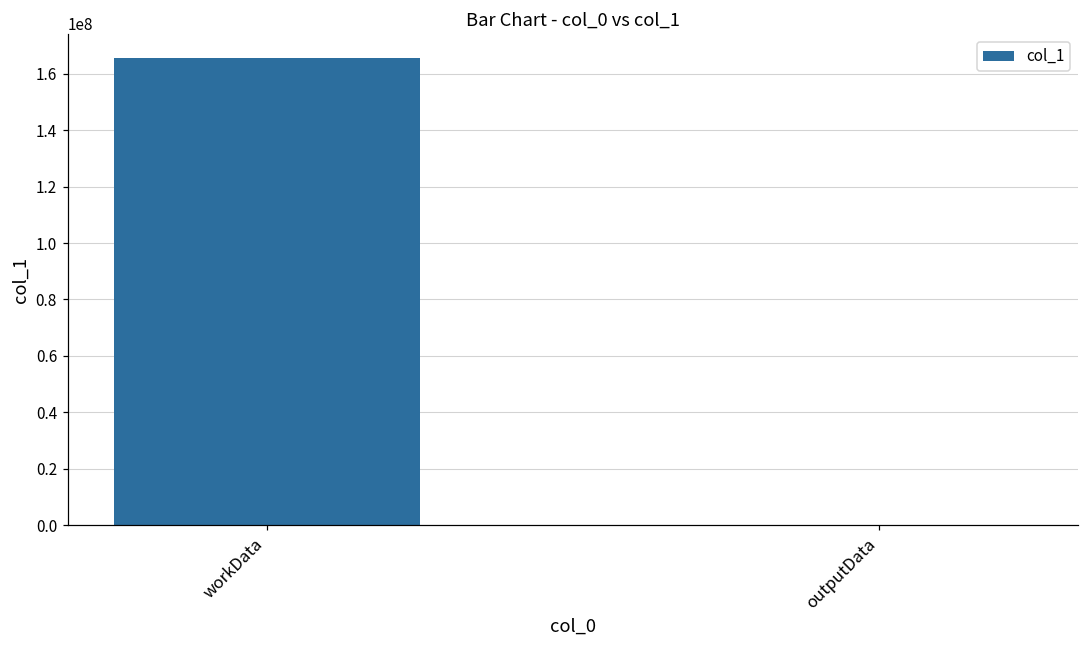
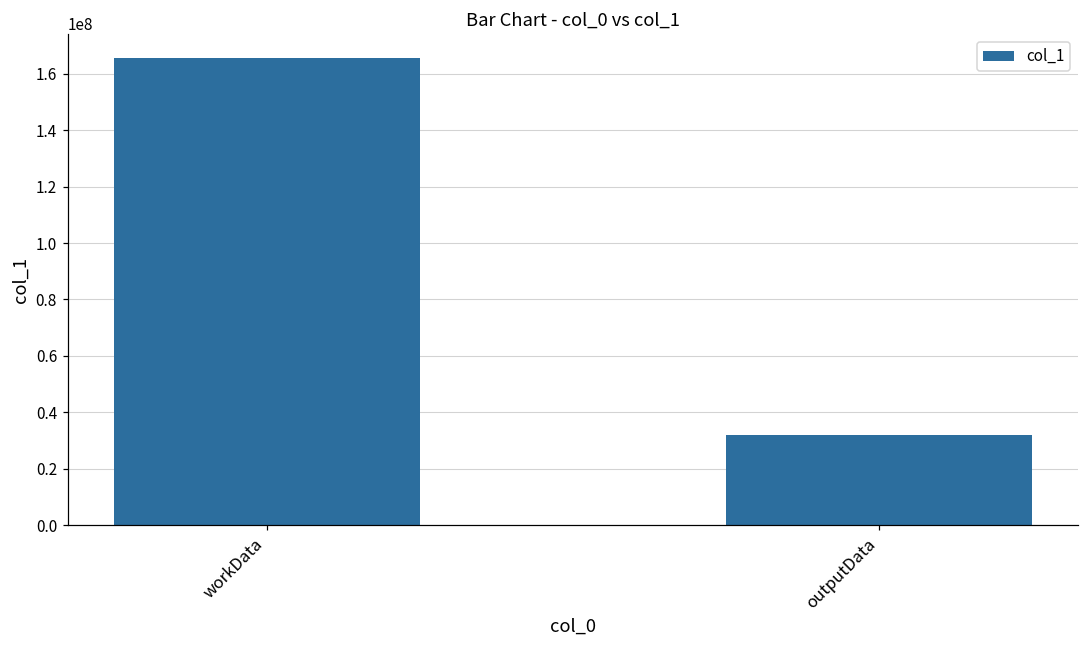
outputData: 0 -> 32000000
